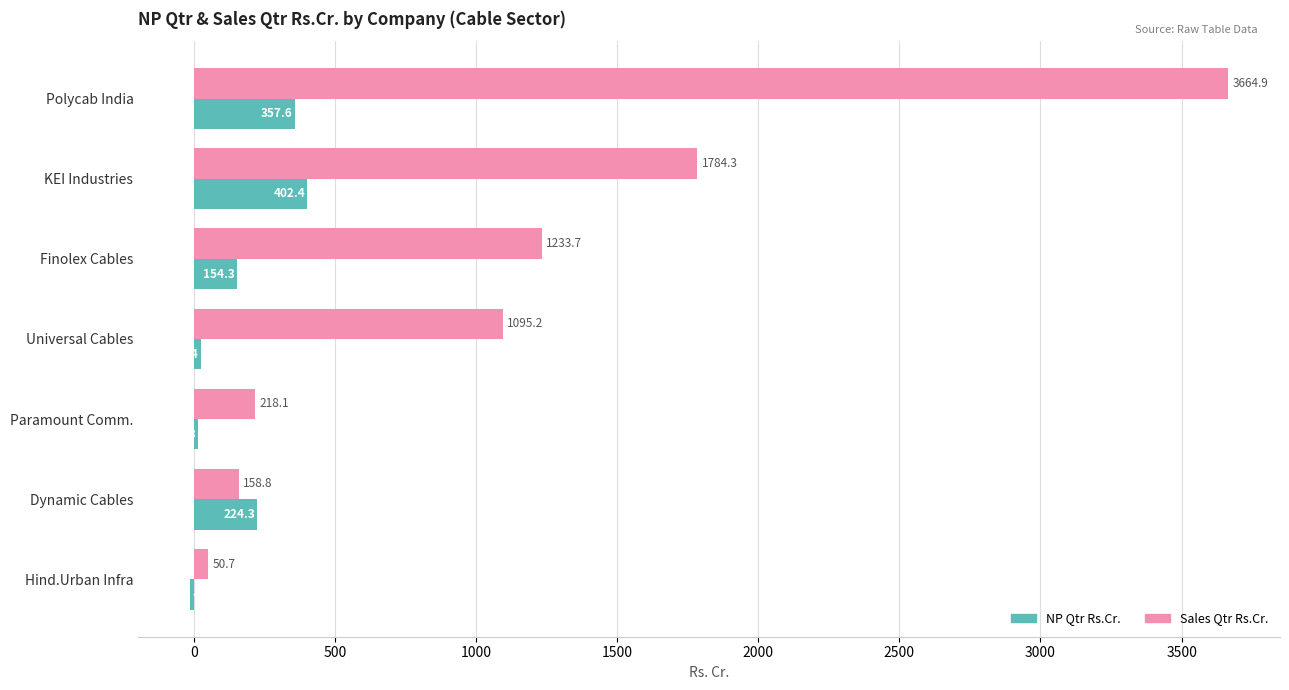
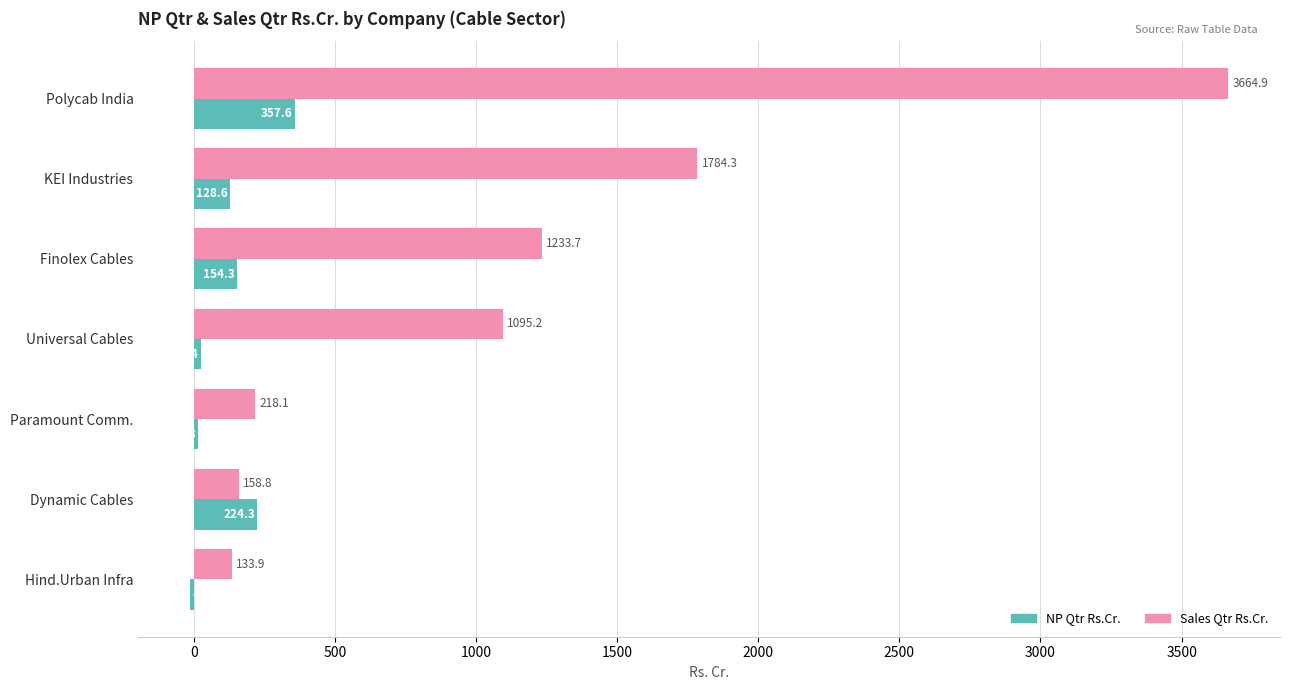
NP Qtr Rs.Cr., KEI Industries: 402.4 -> 128.6
Sales Qtr Rs.Cr., Hind.Urban Infra: 50.7 -> 133.9
